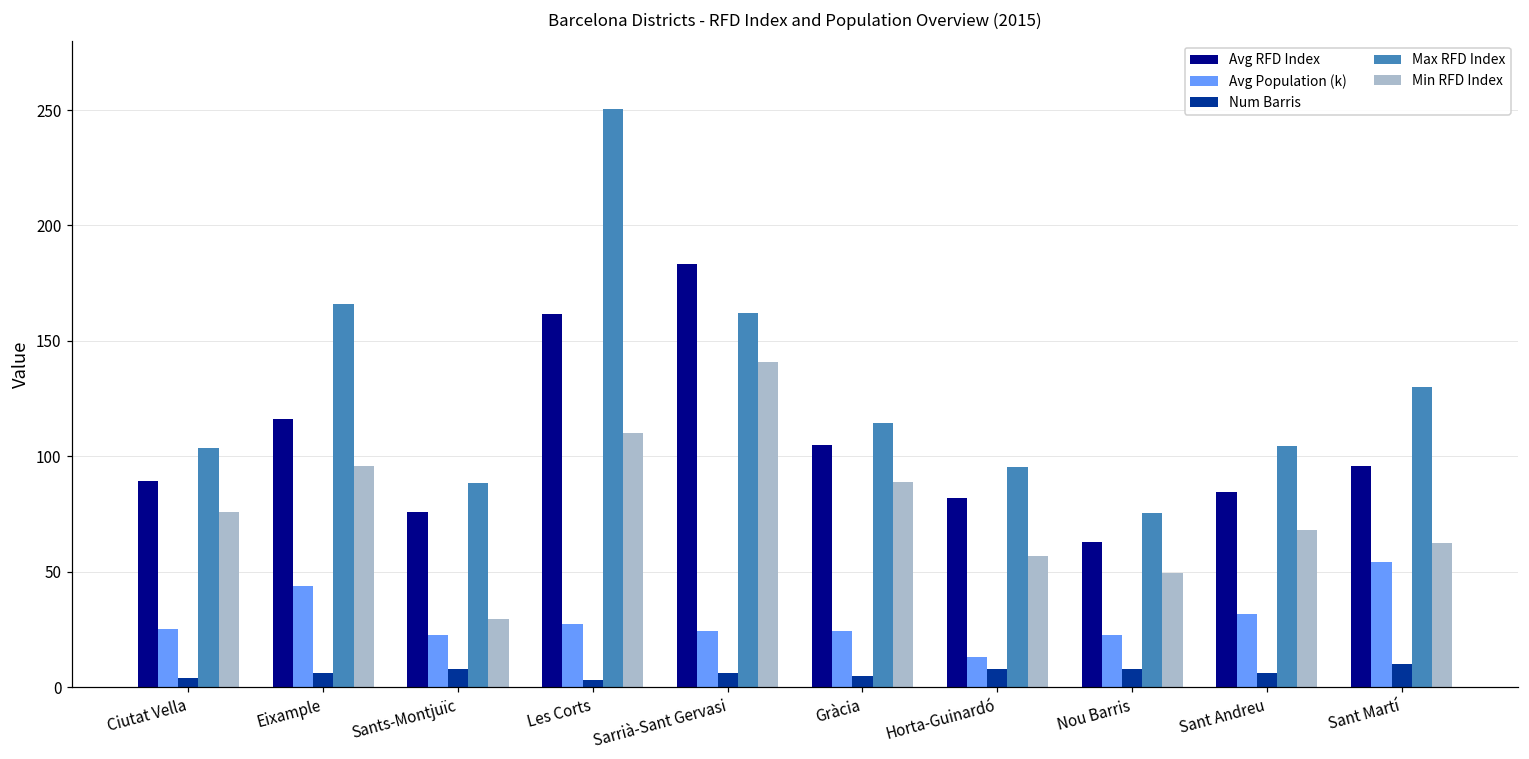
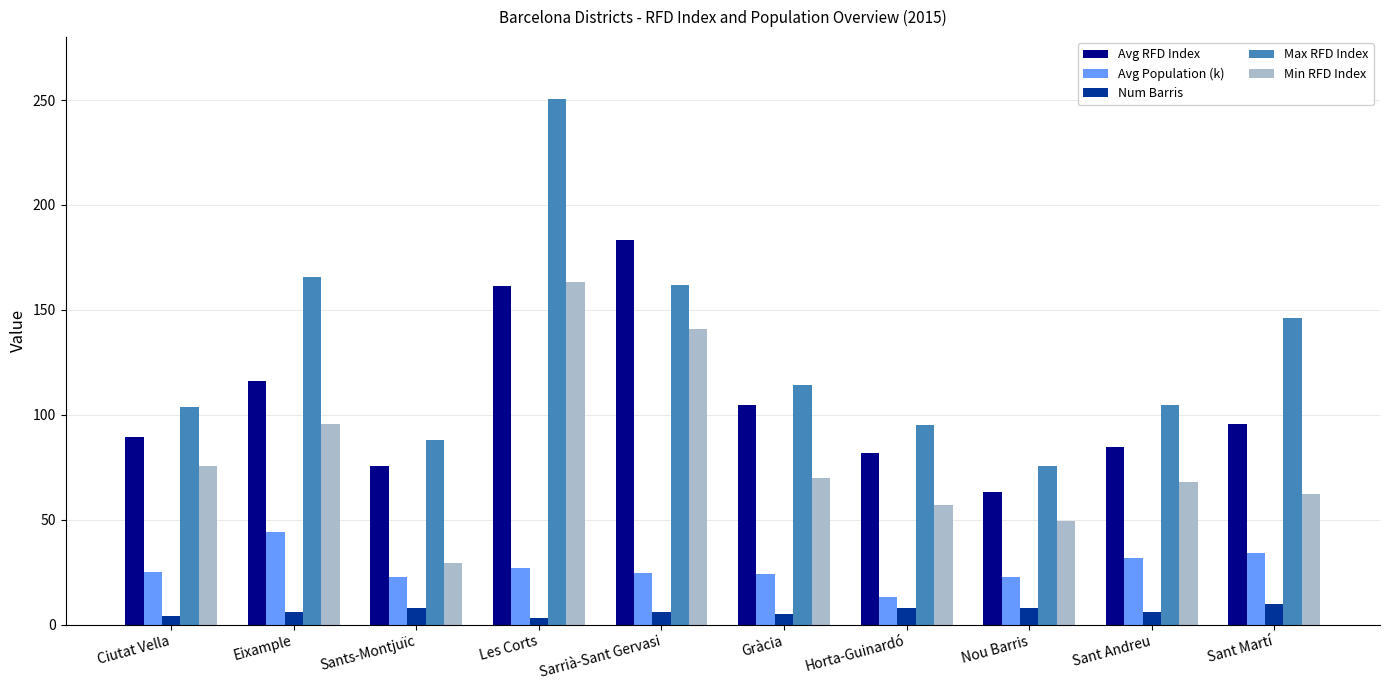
Min RFD Index, Les Corts: 110 -> 163
Min RFD Index, Gràcia: 89 -> 70
Avg Population (k), Sant Martí: 54 -> 34
Max RFD Index, Sant Martí: 130 -> 146
